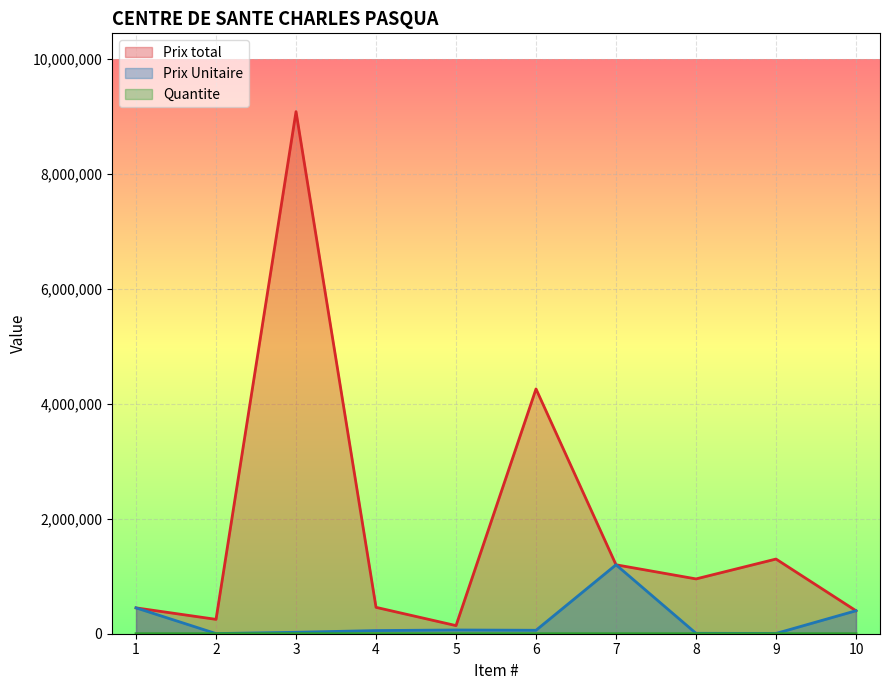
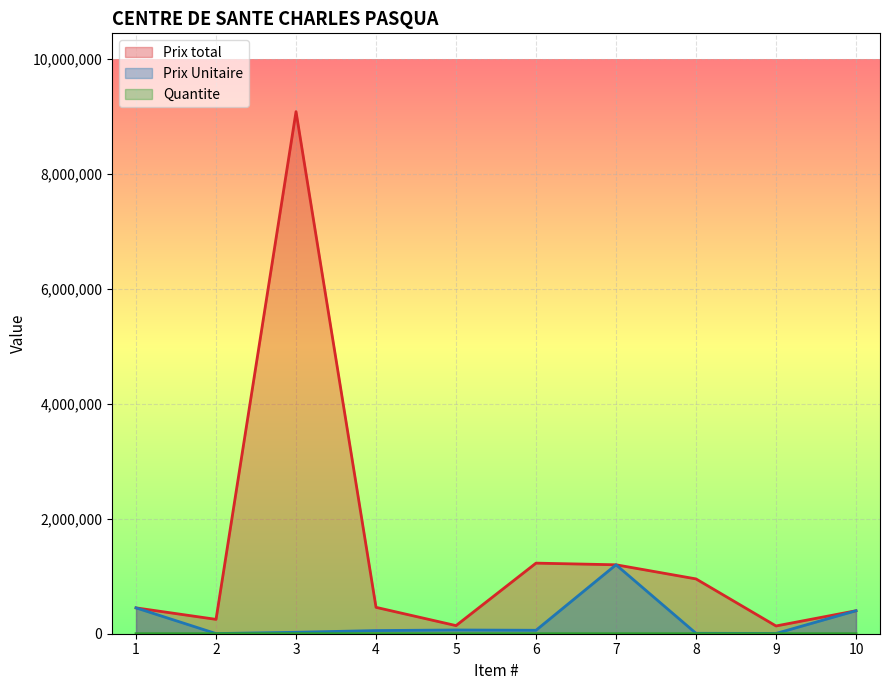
Prix total, 6: 4,300,000 -> 1,200,000
Prix total, 9: 1,300,000 -> 100,000
